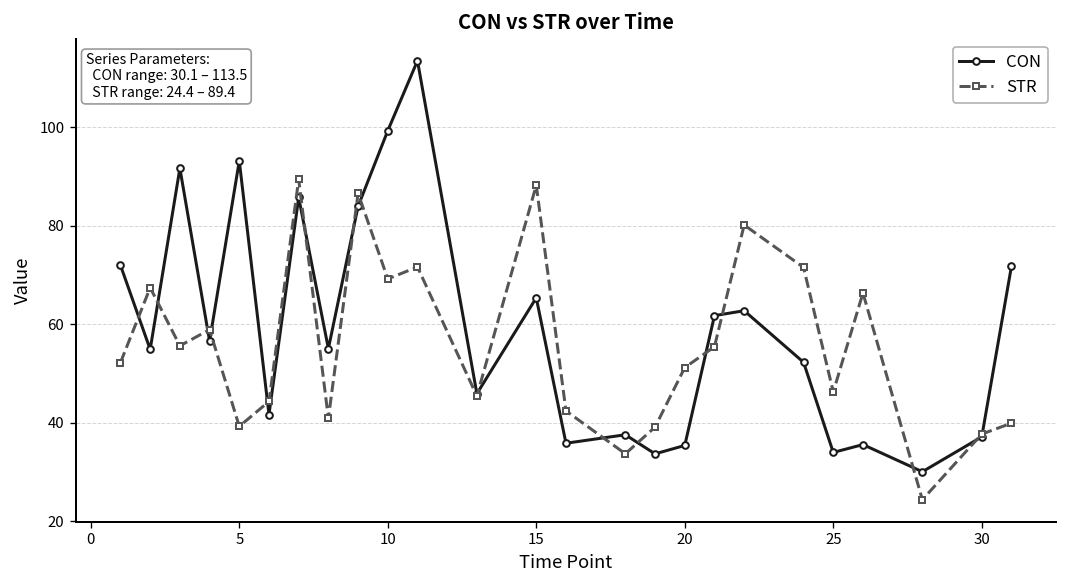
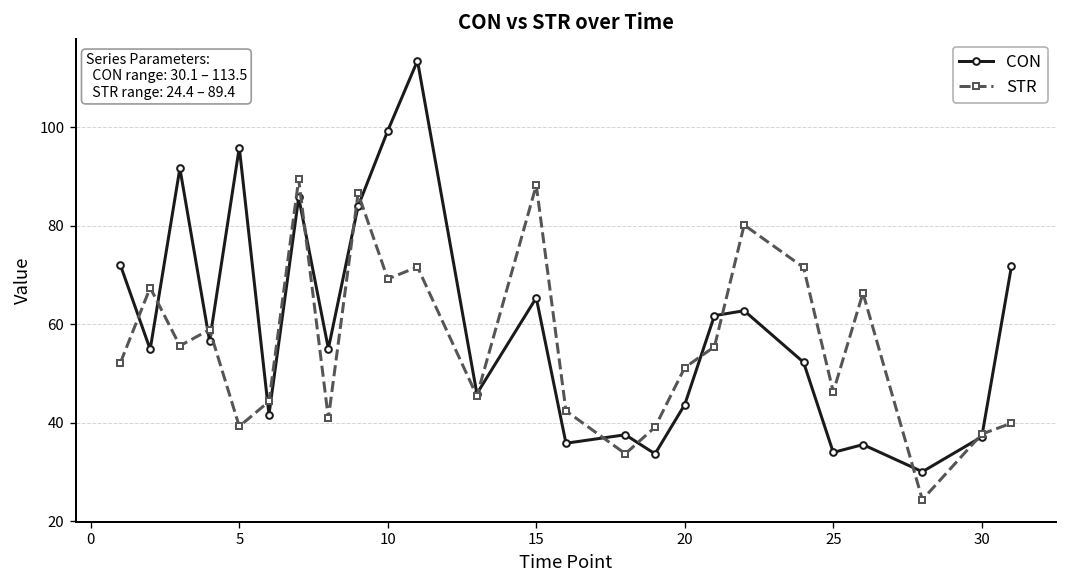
CON, 5: 93 -> 96
CON, 20: 35 -> 44
